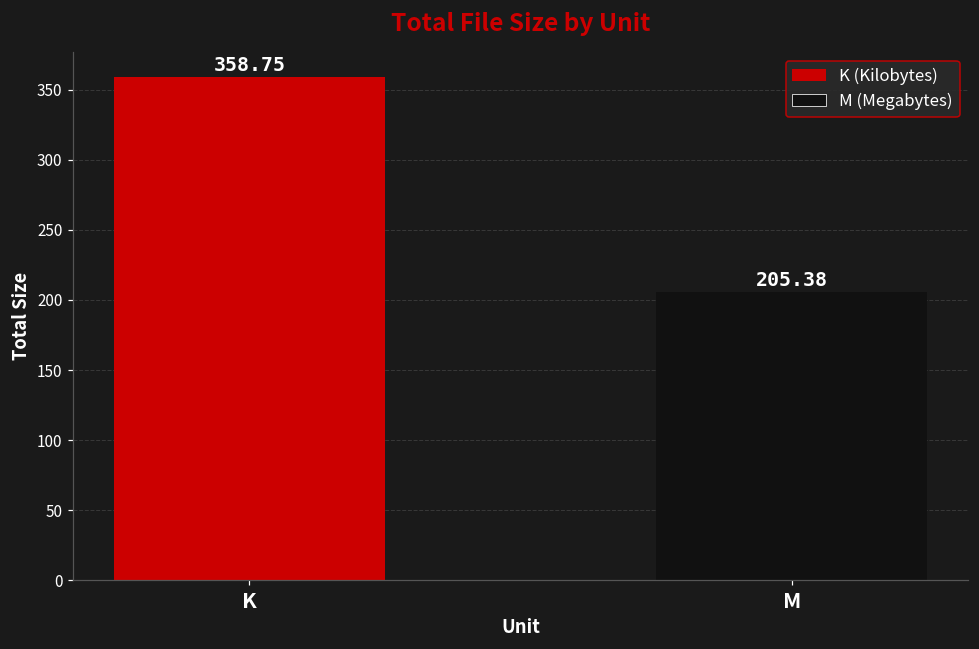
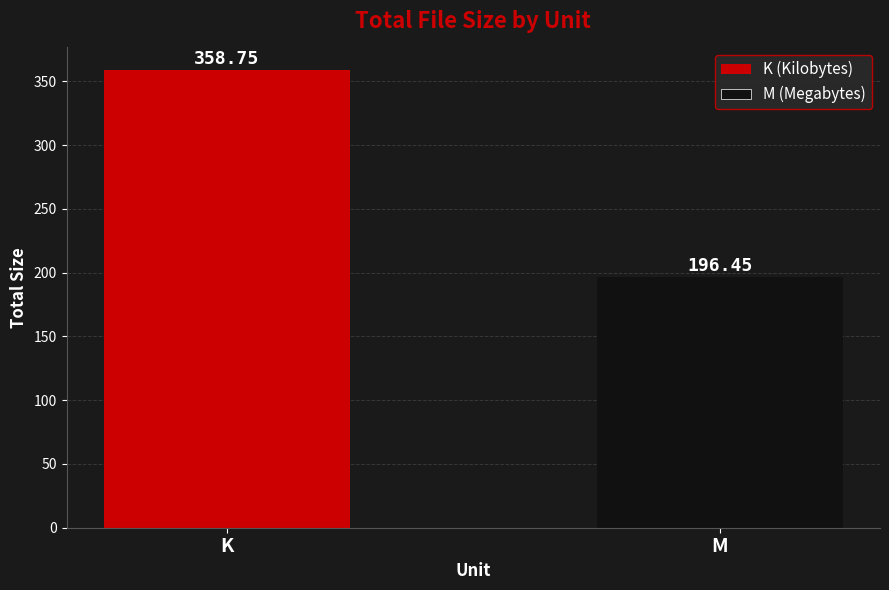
M: 205.38 -> 196.45
